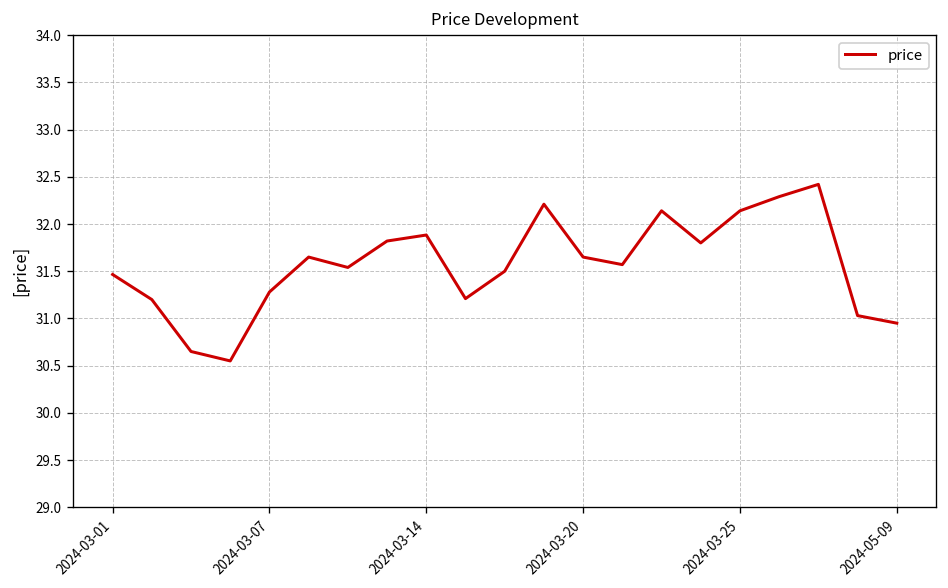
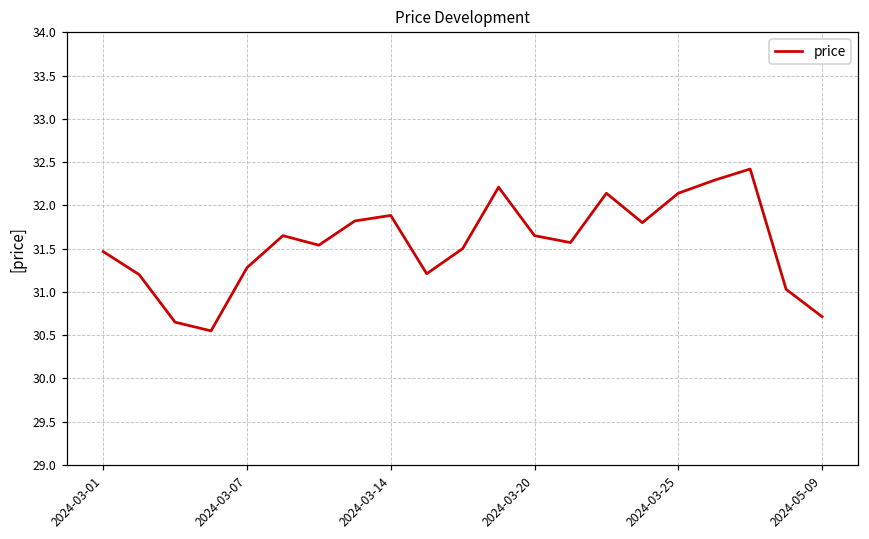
2024-05-09: 31.0 -> 30.7
